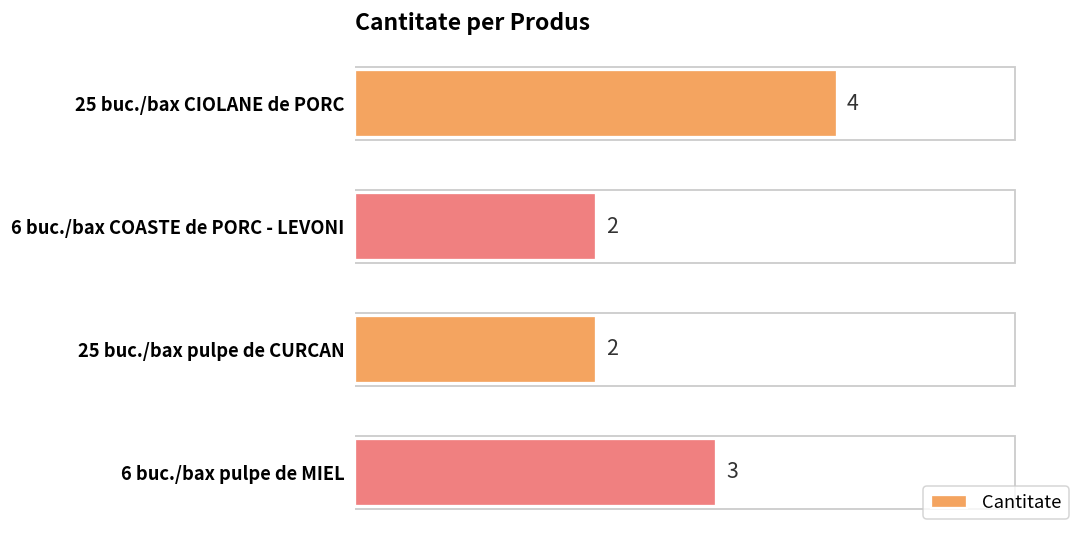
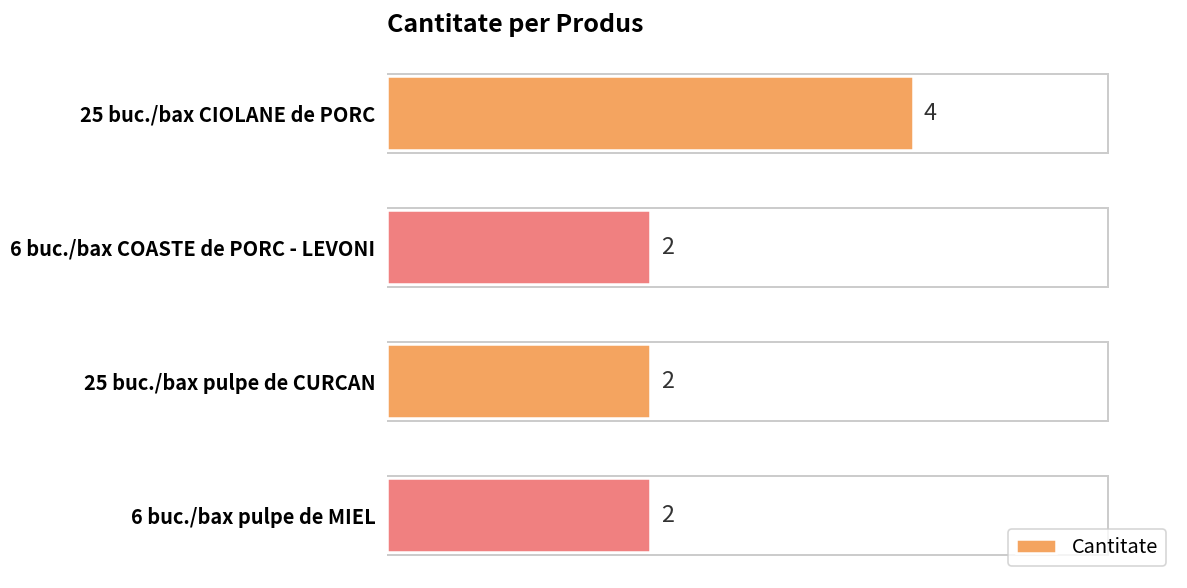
6 buc./bax pulpe de MIEL: 3 -> 2
